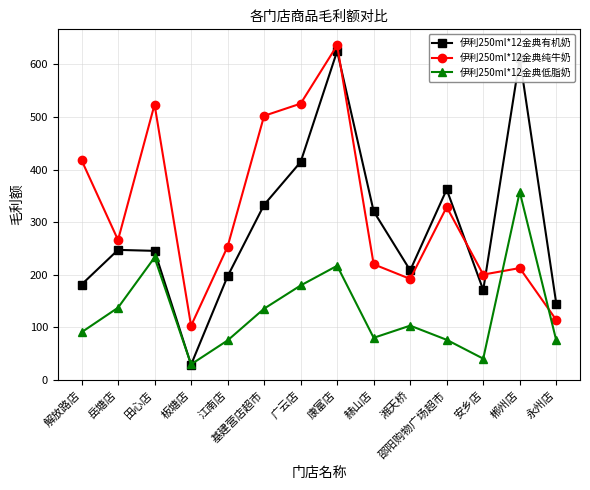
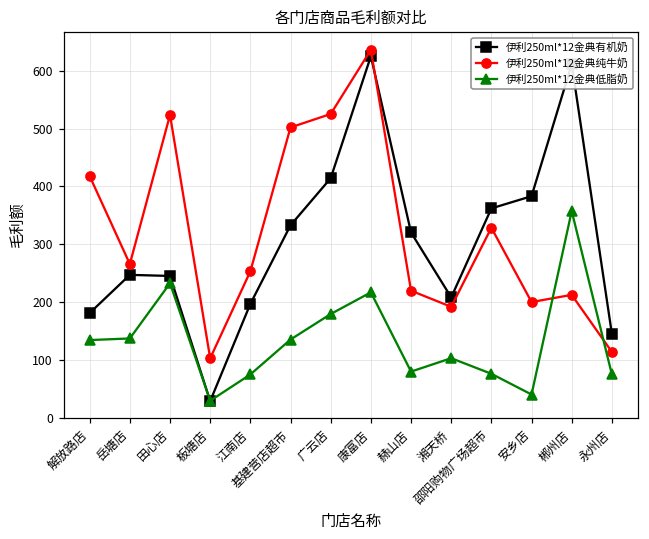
伊利250ml*12金典低脂奶, 解放路店: 90 -> 130
伊利250ml*12金典有机奶, 安乡店: 170 -> 380
